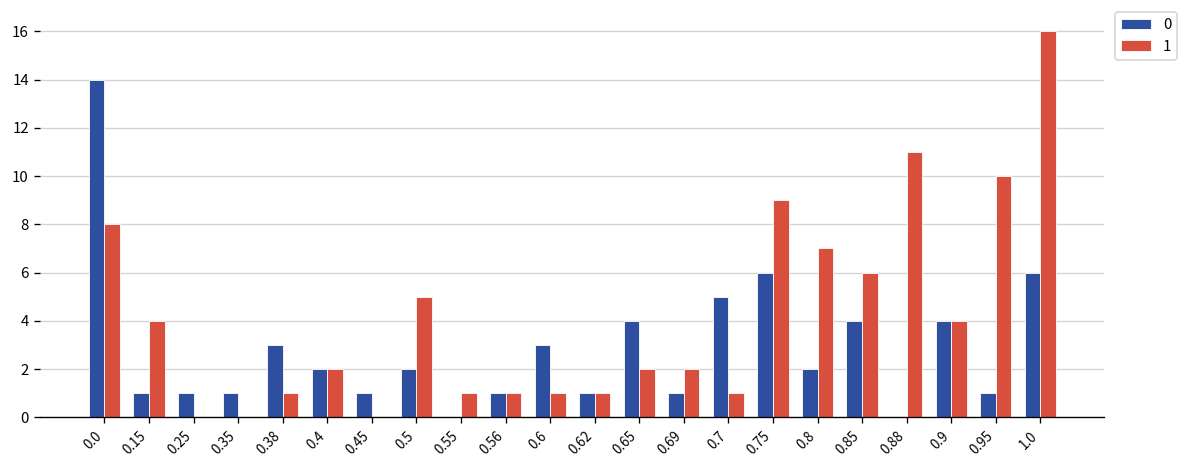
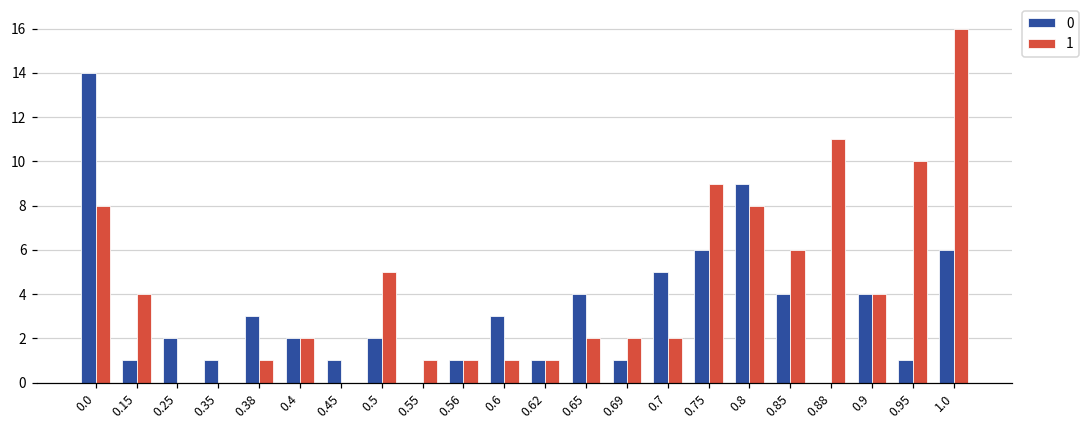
0, 0.25: 1 -> 2
1, 0.7: 1 -> 2
0, 0.8: 2 -> 9
1, 0.8: 7 -> 8
